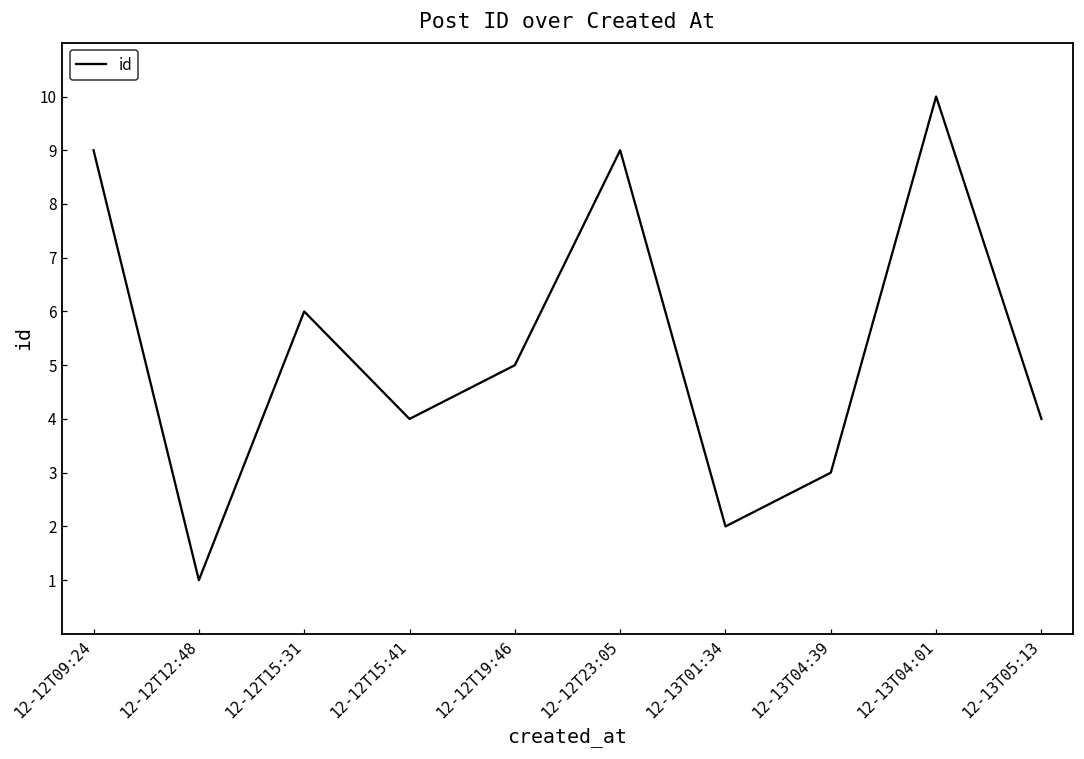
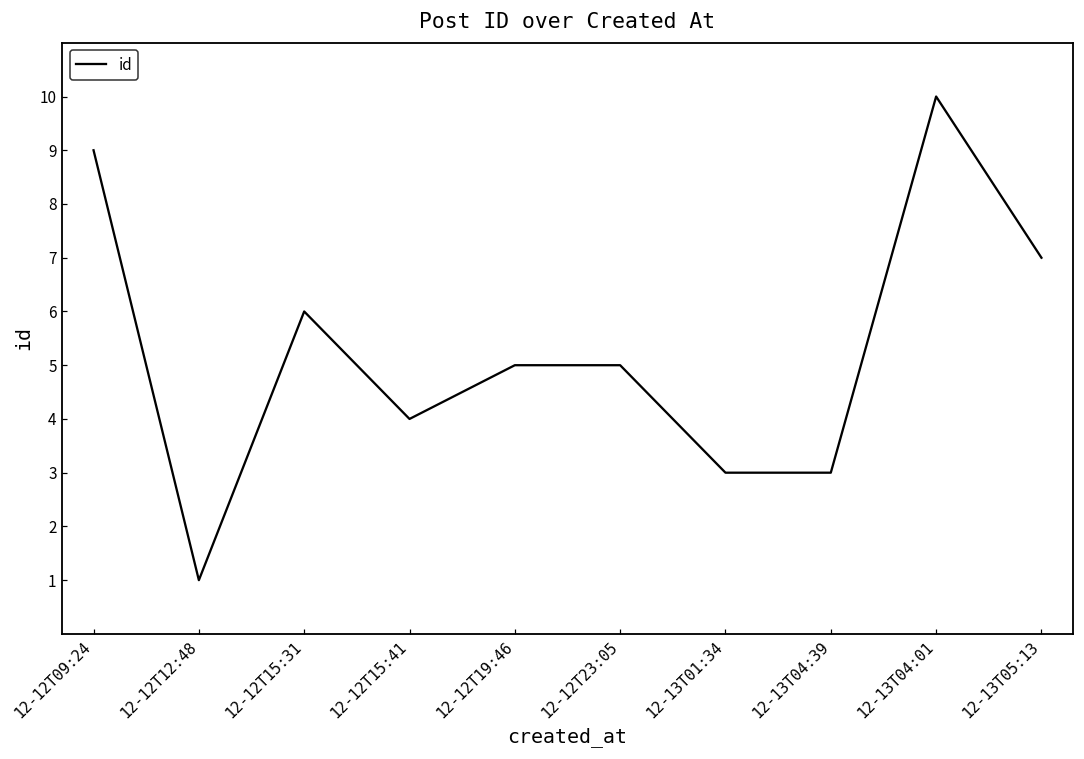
12-12T23:05: 9 -> 5
12-13T01:34: 2 -> 3
12-13T05:13: 4 -> 7
